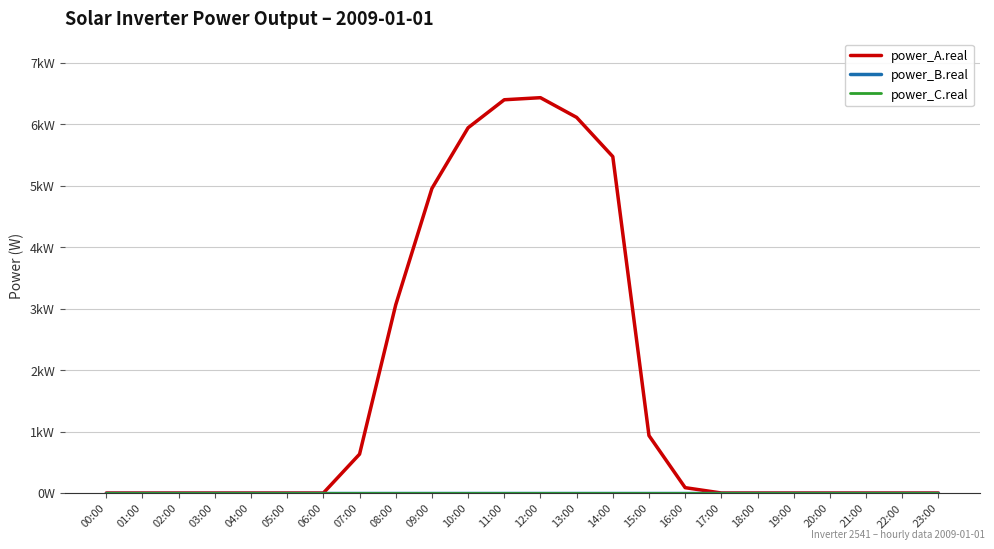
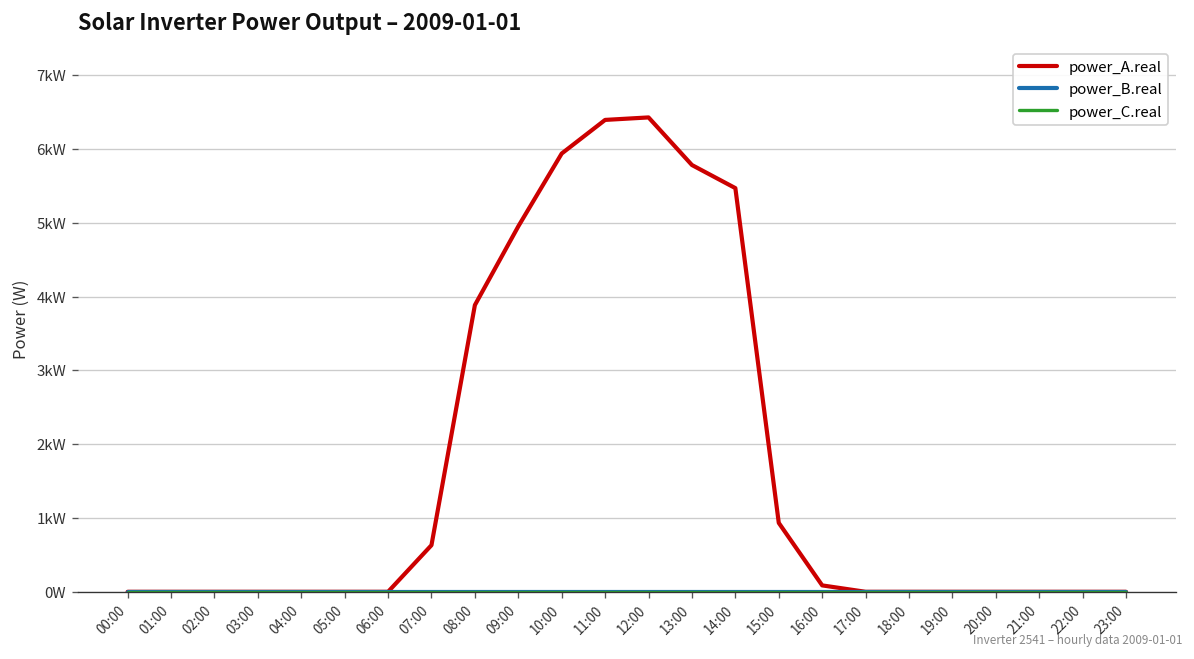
power_A.real, 08:00: 3.1kW -> 3.9kW
power_A.real, 13:00: 6.1kW -> 5.8kW
